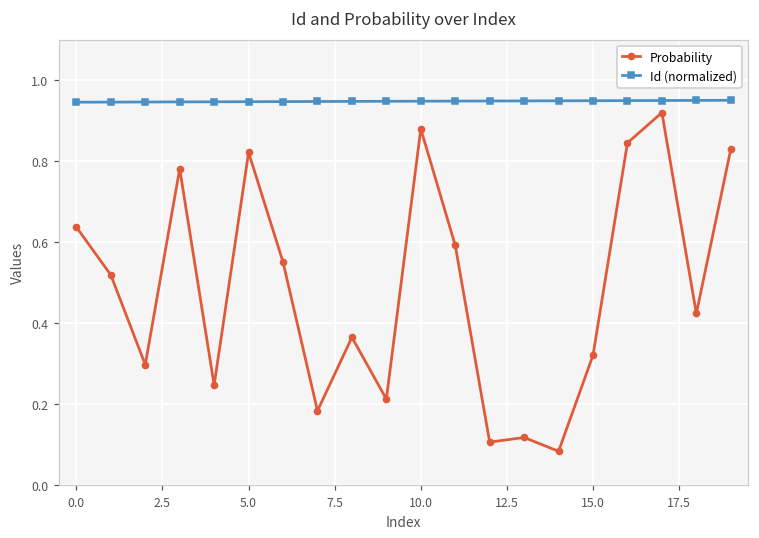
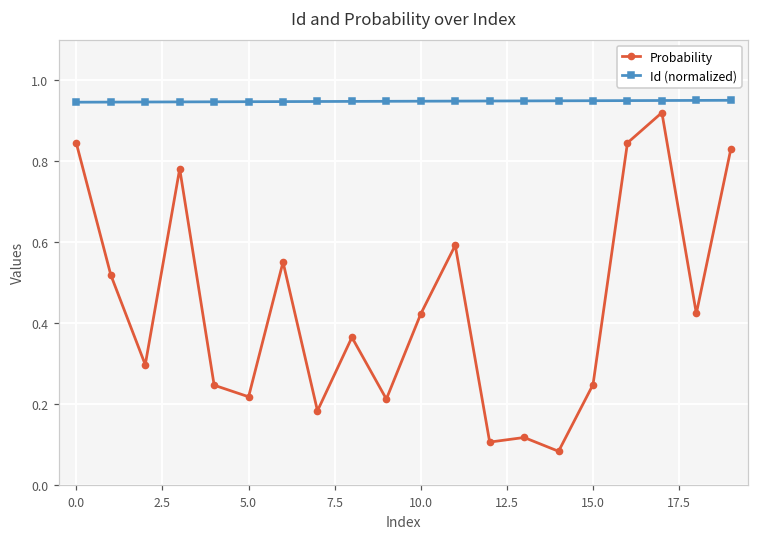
Probability, 0.0: 0.64 -> 0.84
Probability, 5.0: 0.82 -> 0.22
Probability, 10.0: 0.88 -> 0.42
Probability, 15.0: 0.32 -> 0.25
